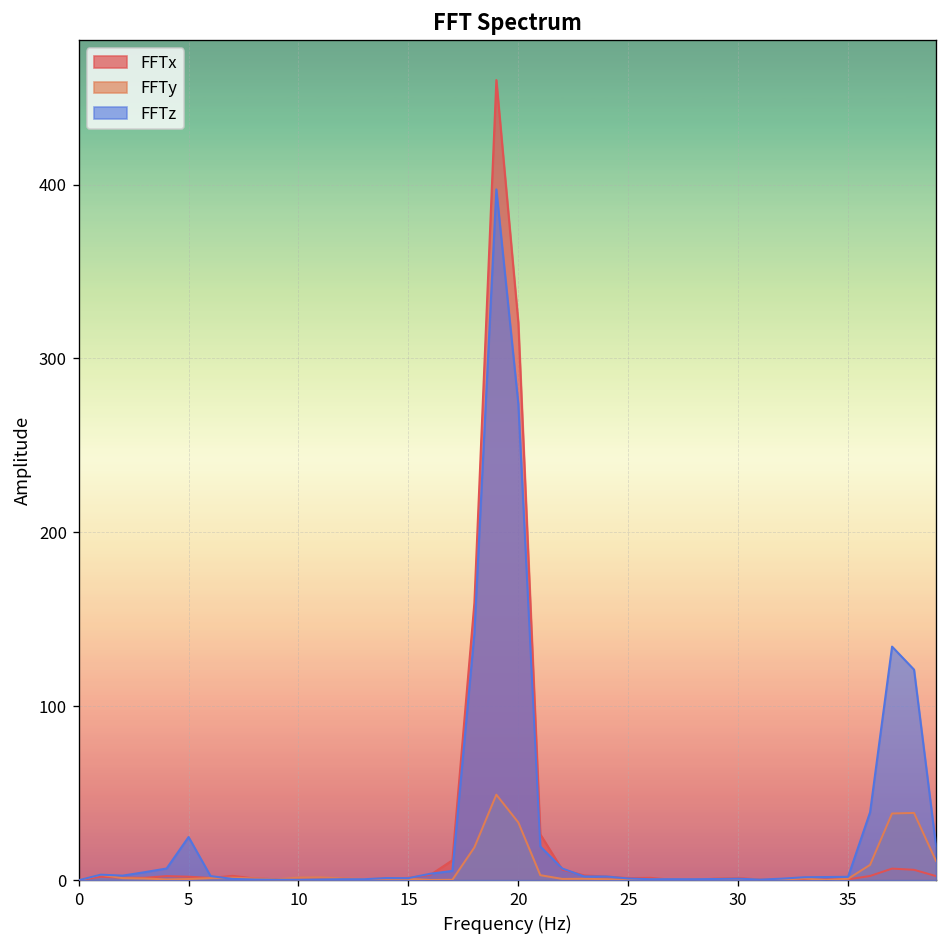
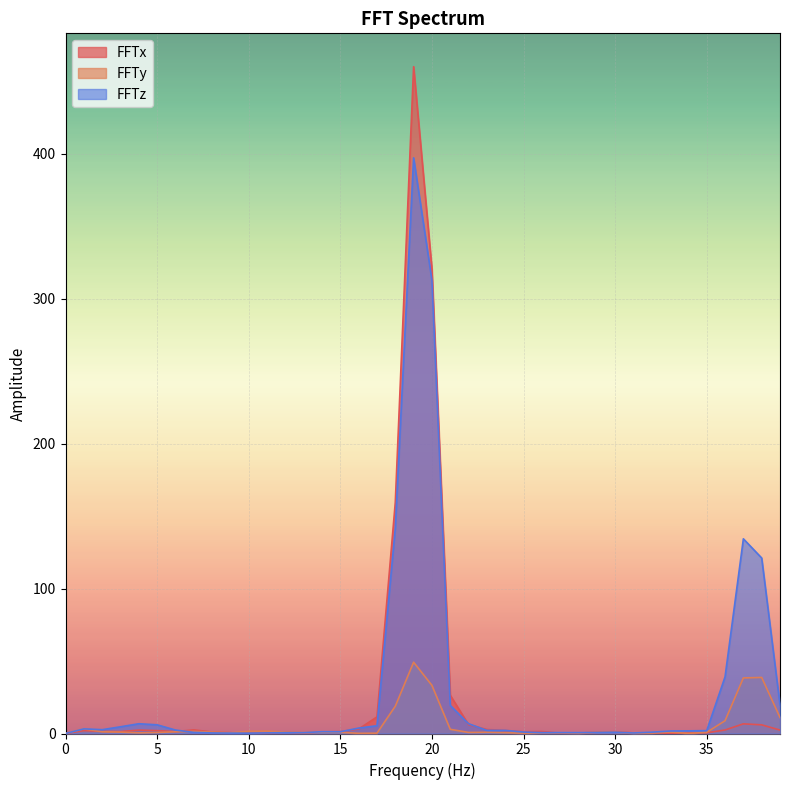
FFTz, 5: 25 -> 6
FFTz, 20: 274 -> 313
